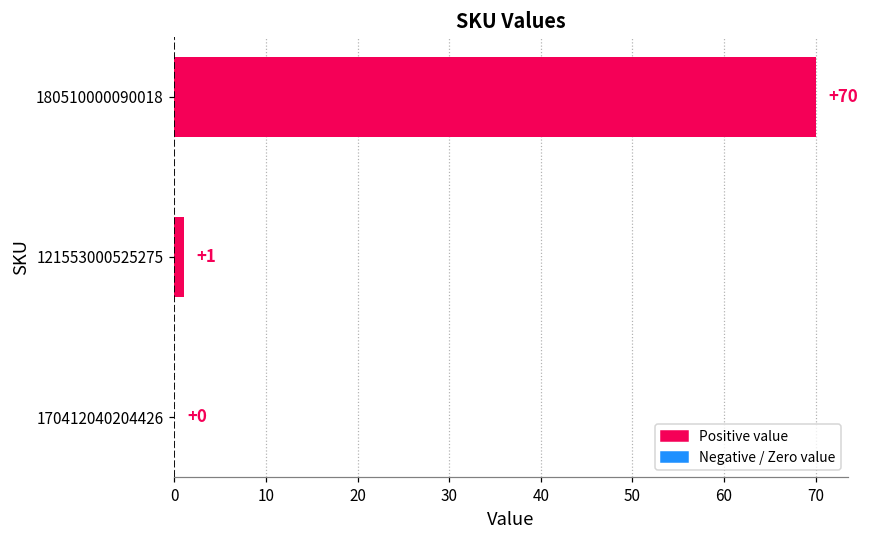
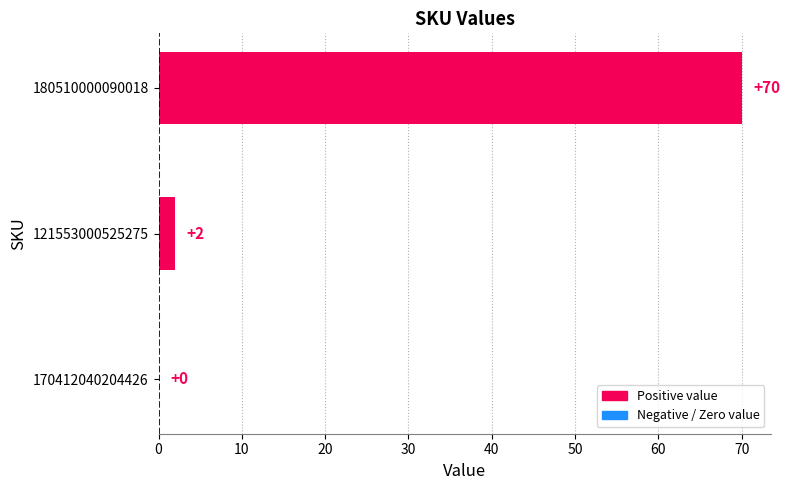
121553000525275: +1 -> +2
